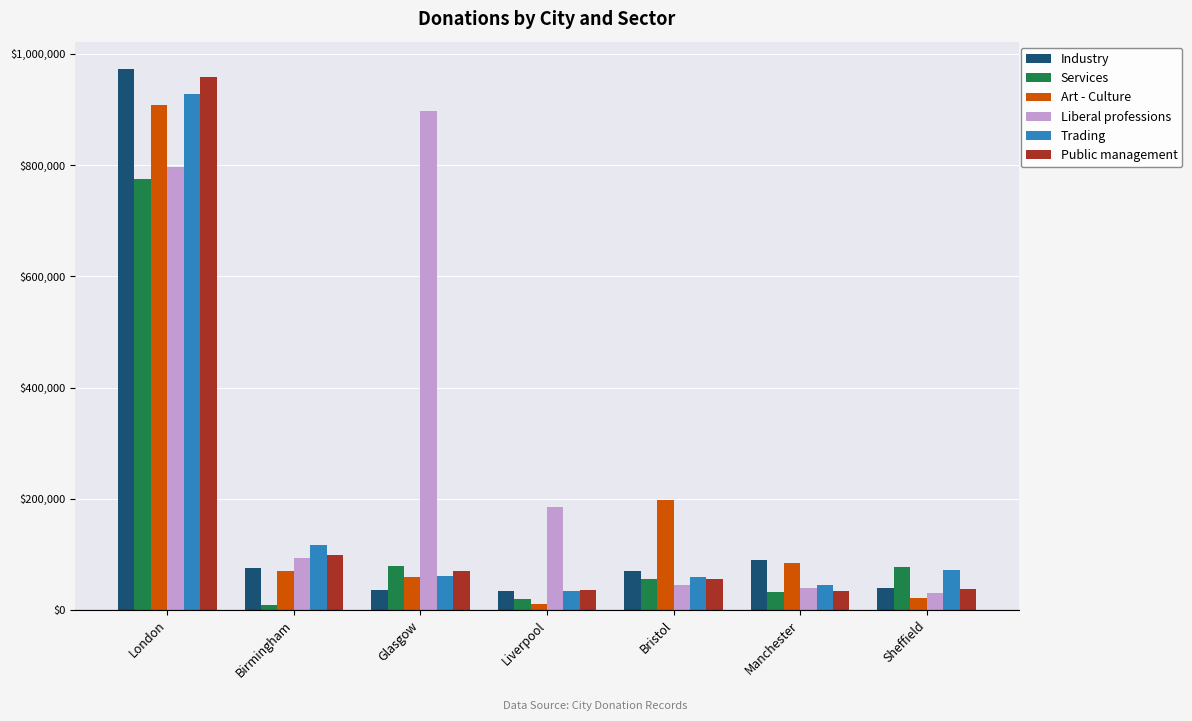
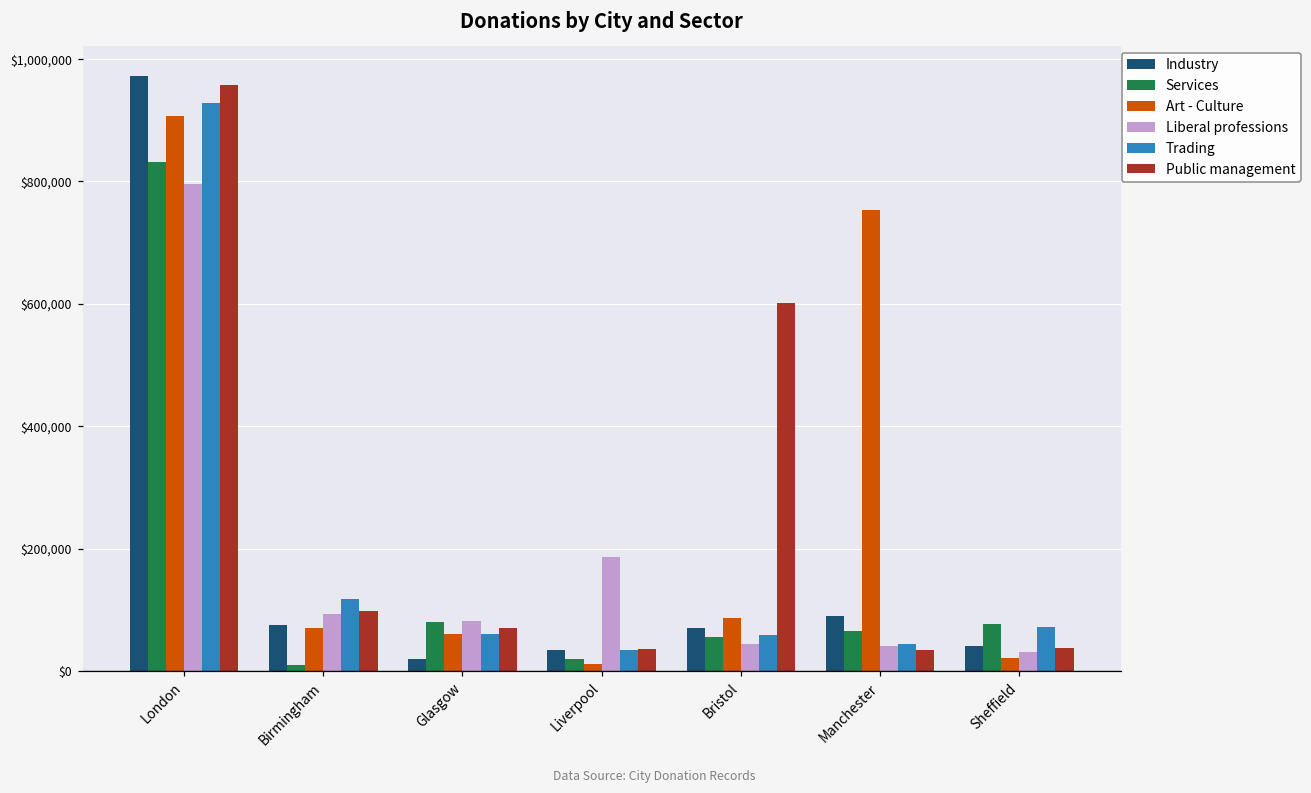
Services, London: $770,000 -> $830,000
Industry, Glasgow: $40,000 -> $20,000
Liberal professions, Glasgow: $900,000 -> $80,000
Art - Culture, Bristol: $200,000 -> $90,000
Public management, Bristol: $50,000 -> $600,000
Services, Manchester: $30,000 -> $70,000
Art - Culture, Manchester: $90,000 -> $750,000
